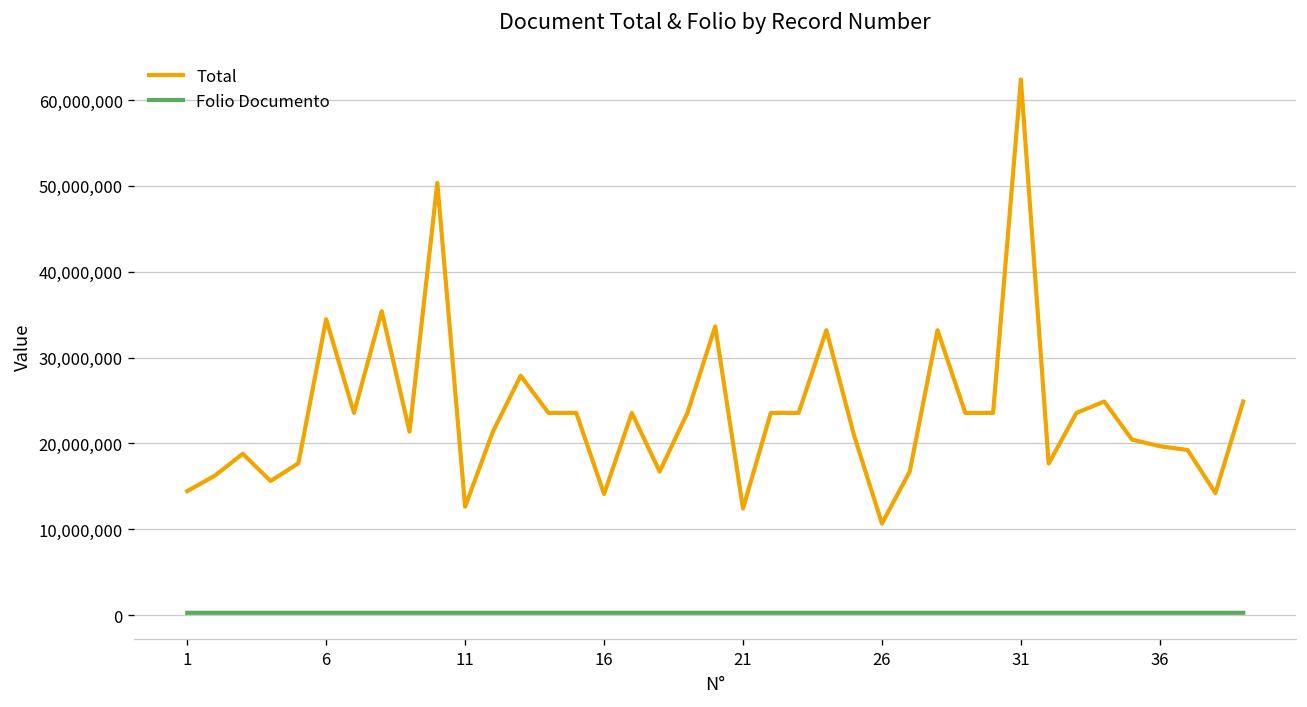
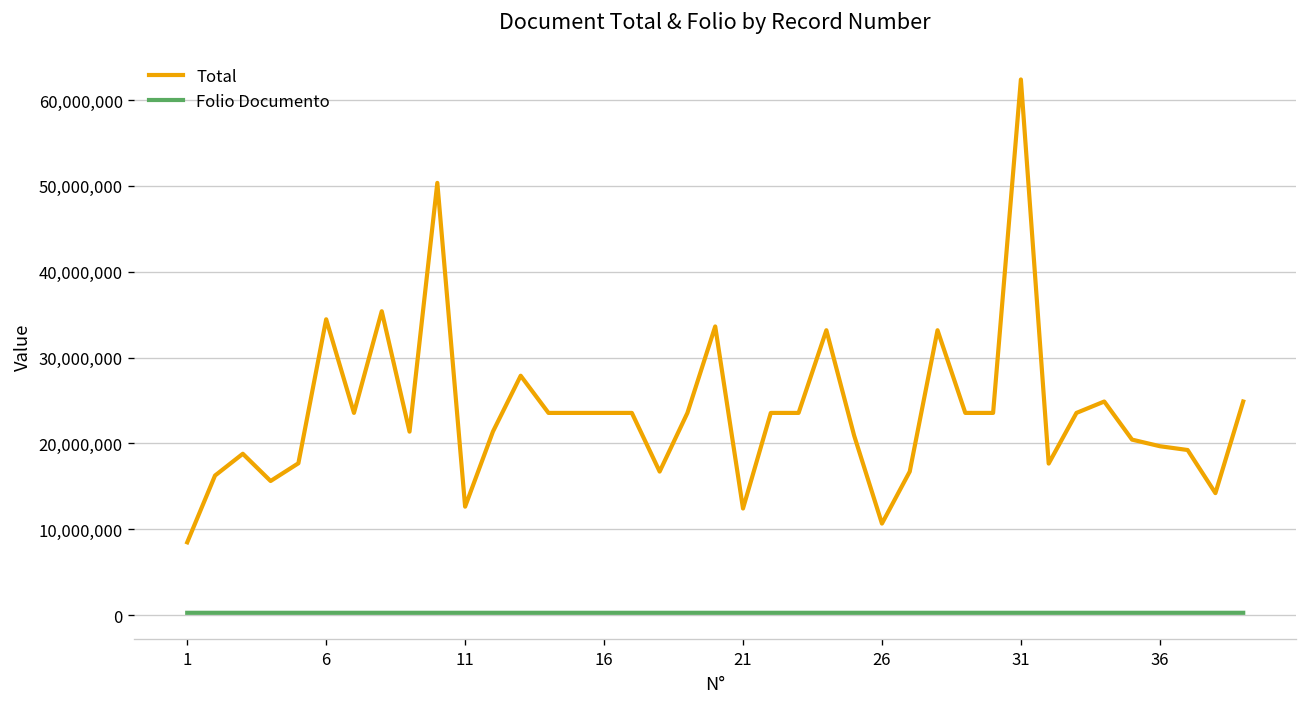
Total, 1: 14,000,000 -> 8,000,000
Total, 16: 14,000,000 -> 24,000,000
